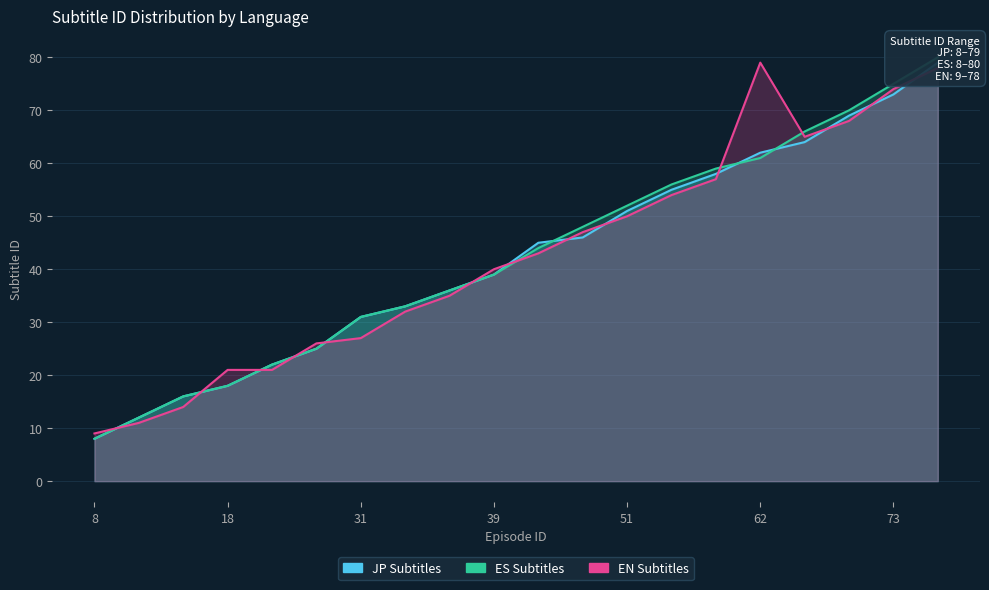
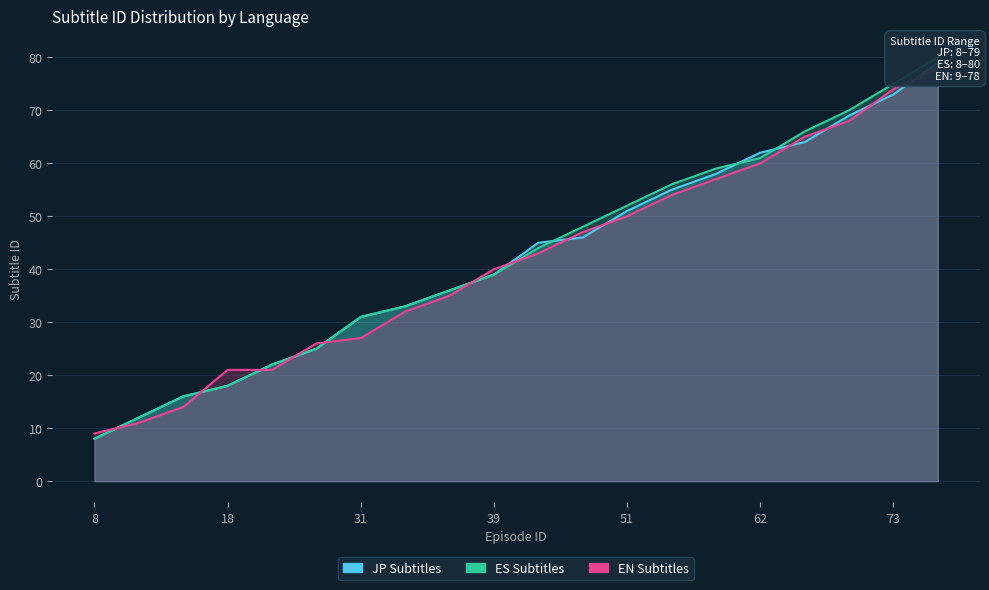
EN Subtitles, 62: 79 -> 60
